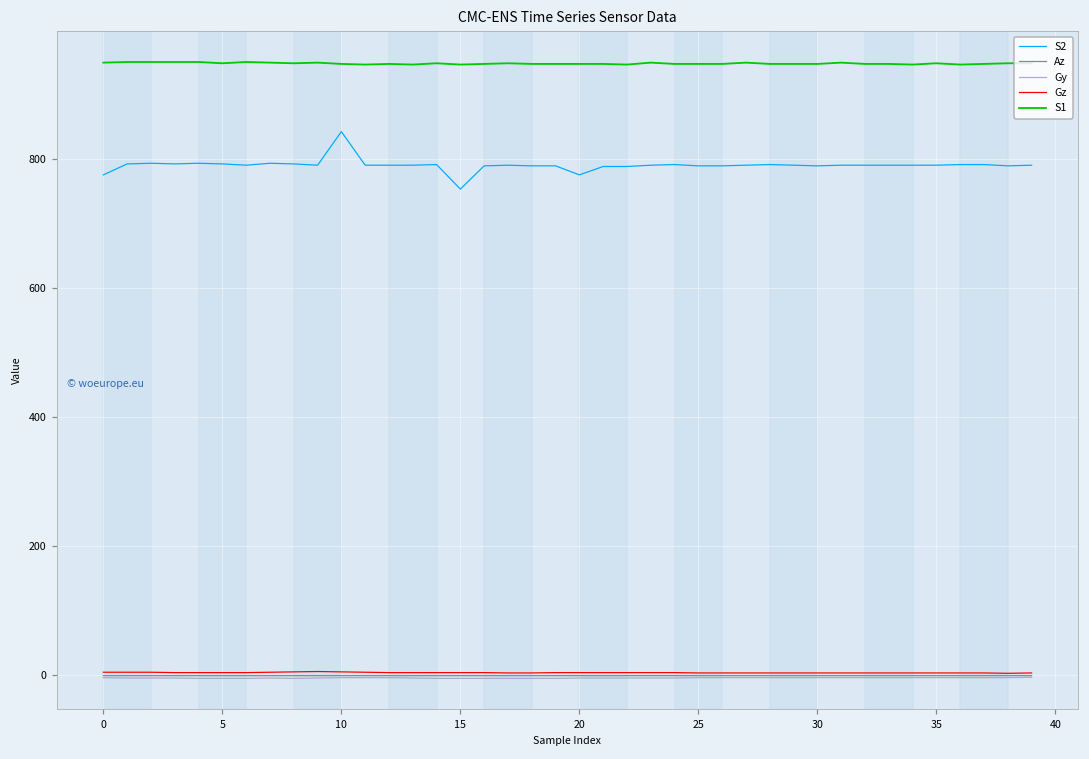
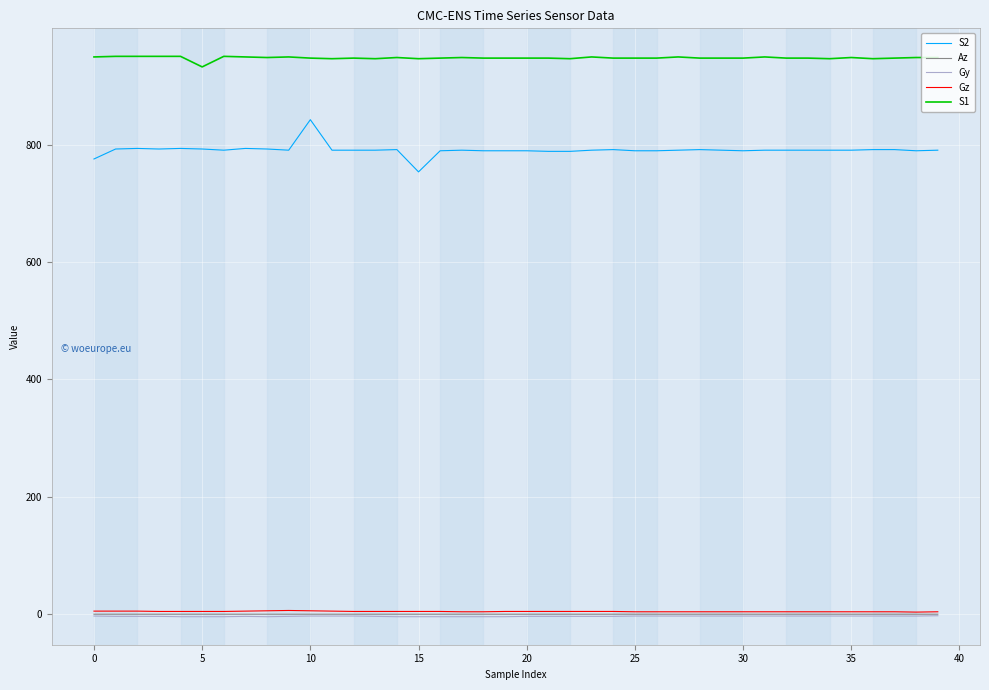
S1, 5: 950 -> 930
S2, 20: 780 -> 790
